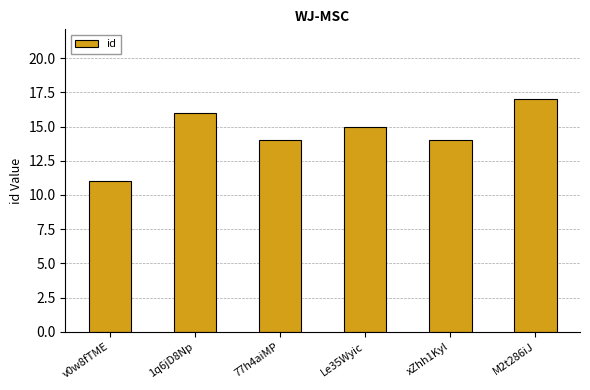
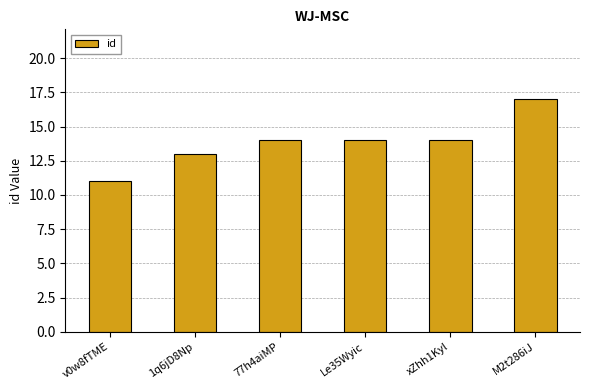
1q6jD8Np: 16 -> 13
Le35Wyic: 15 -> 14
